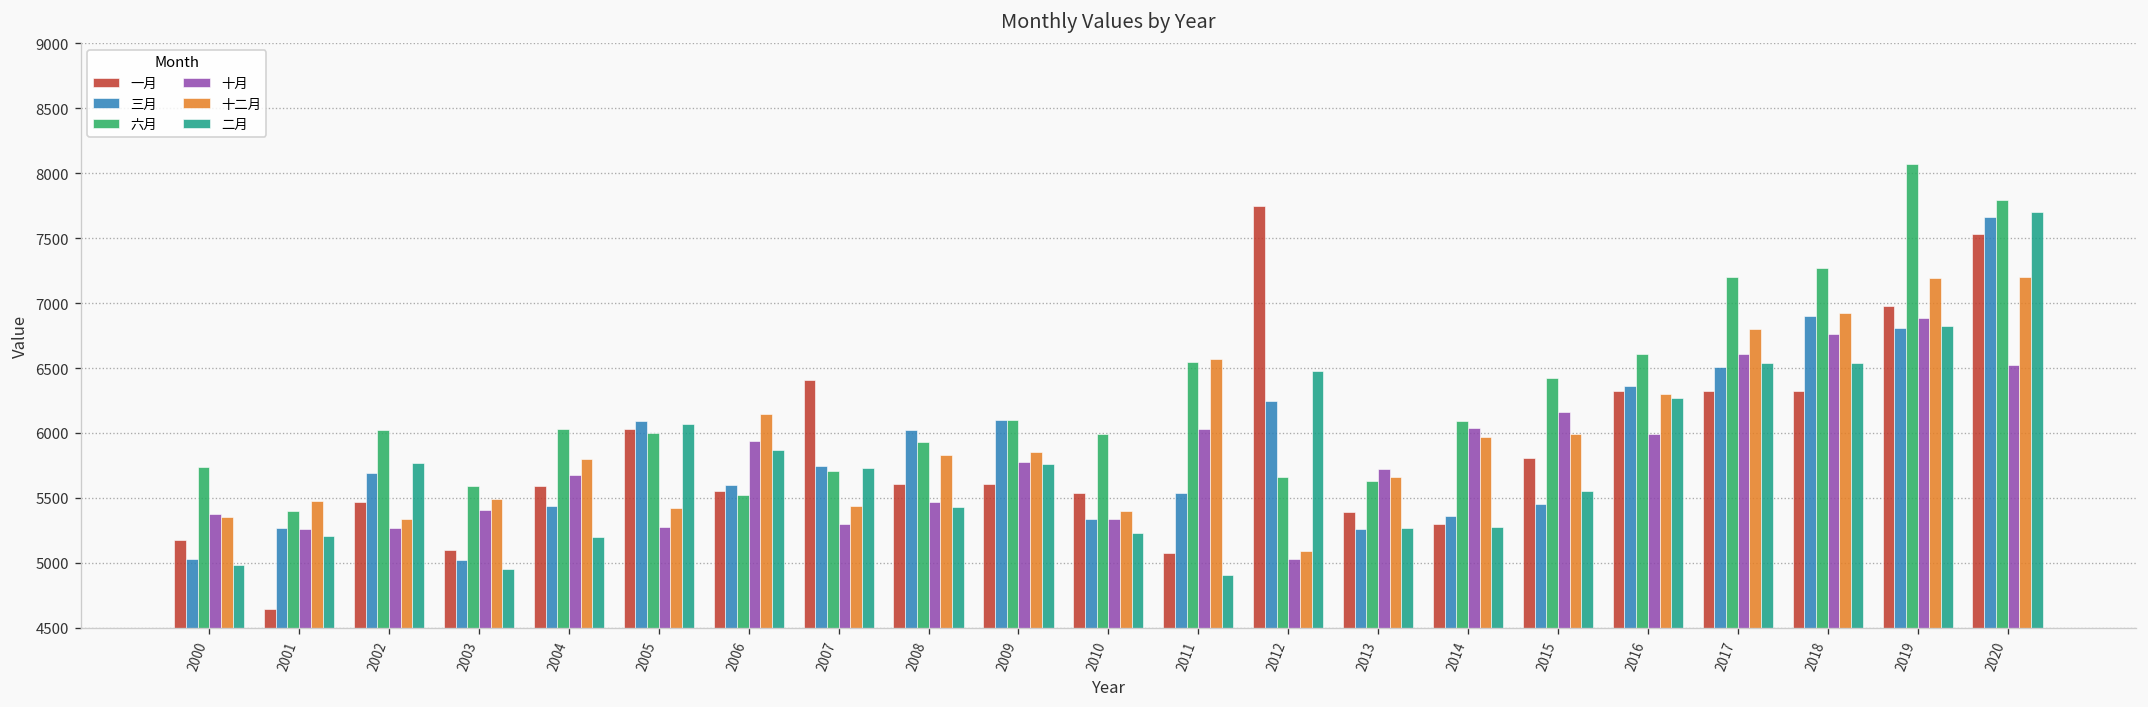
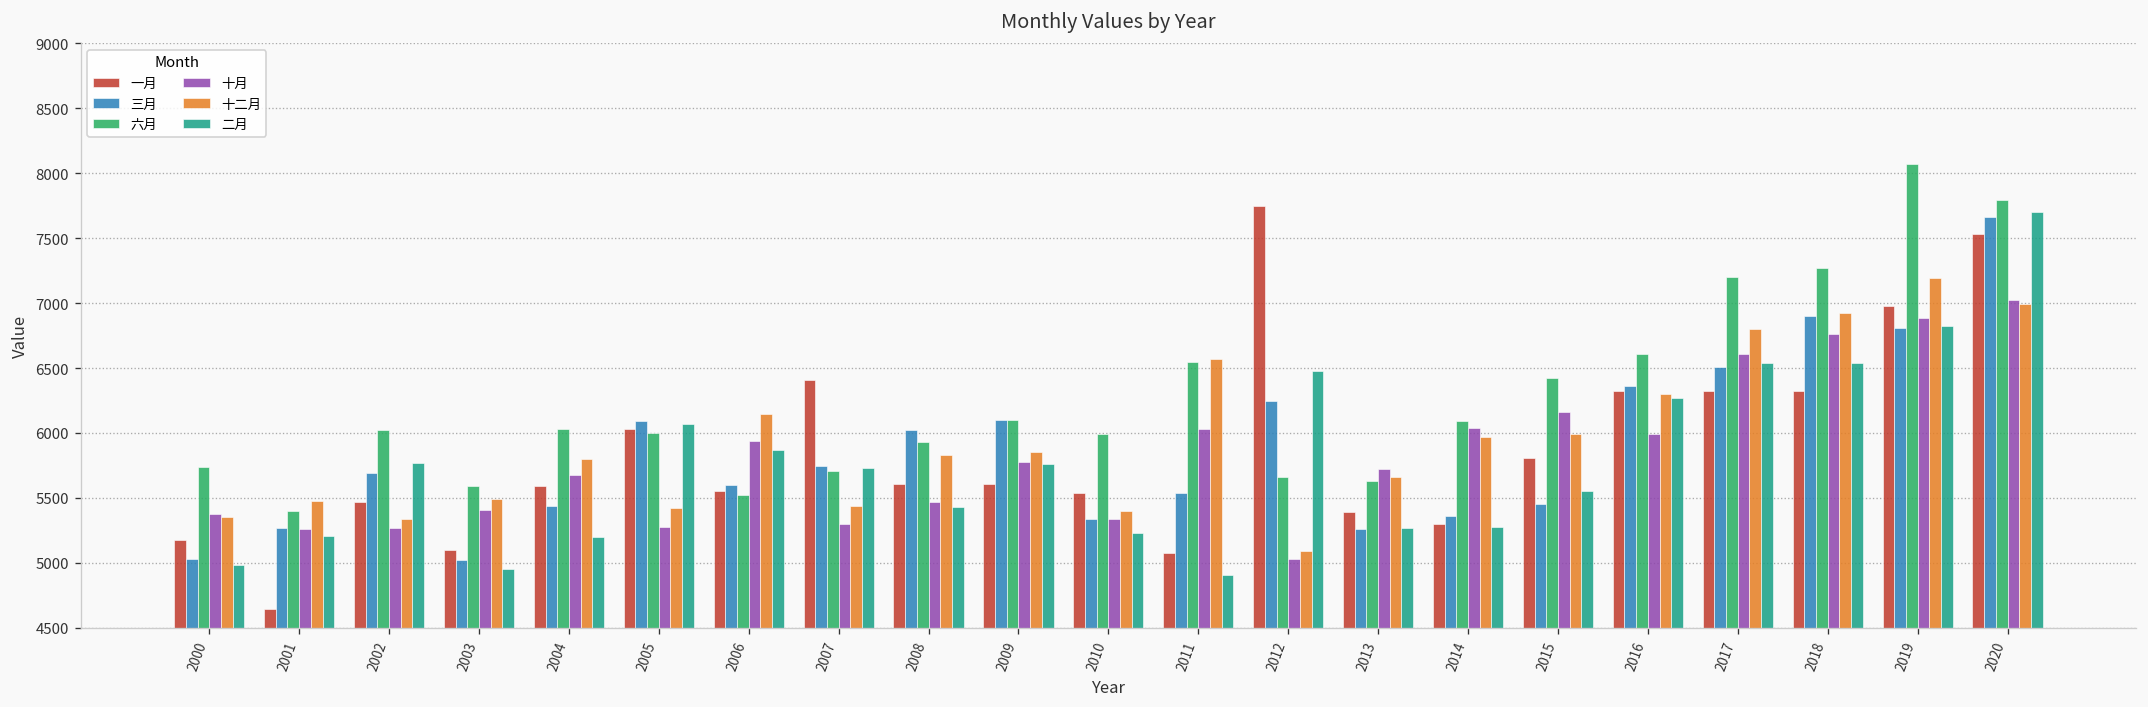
十月, 2020: 6530 -> 7020
十二月, 2020: 7200 -> 7000
